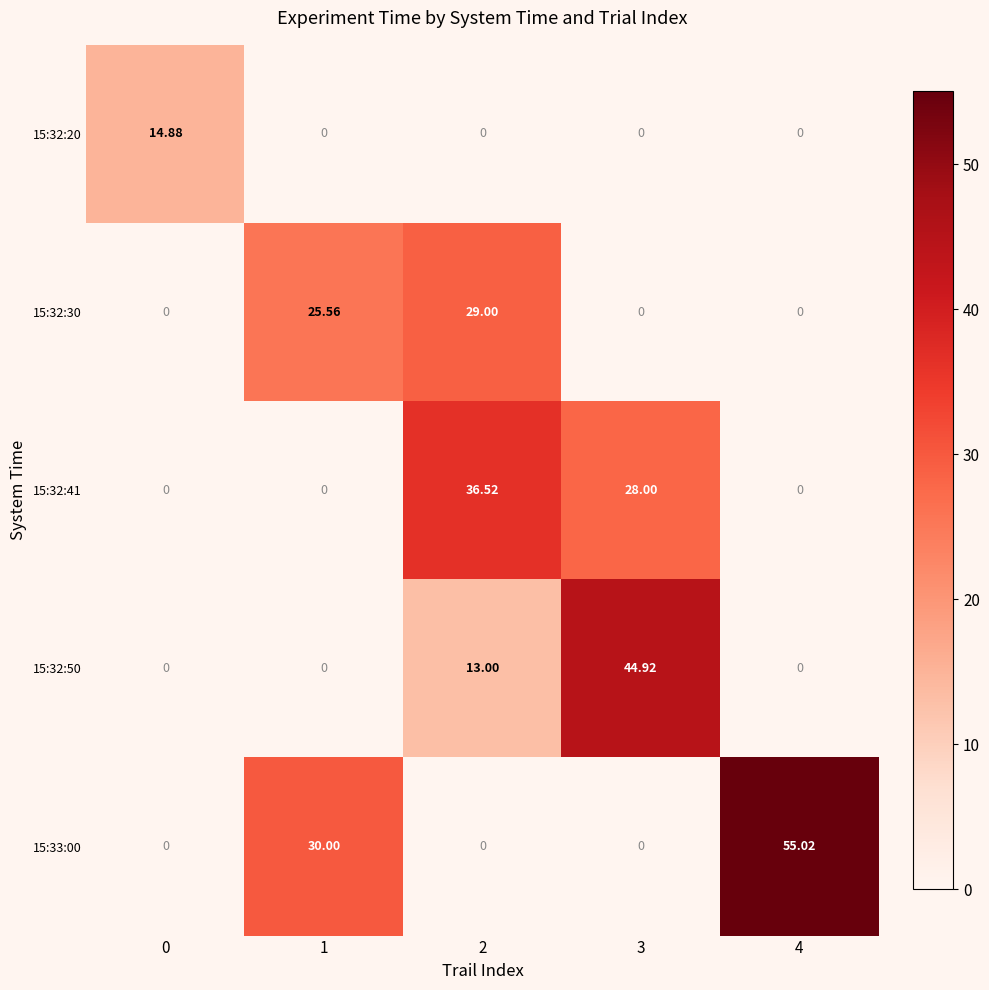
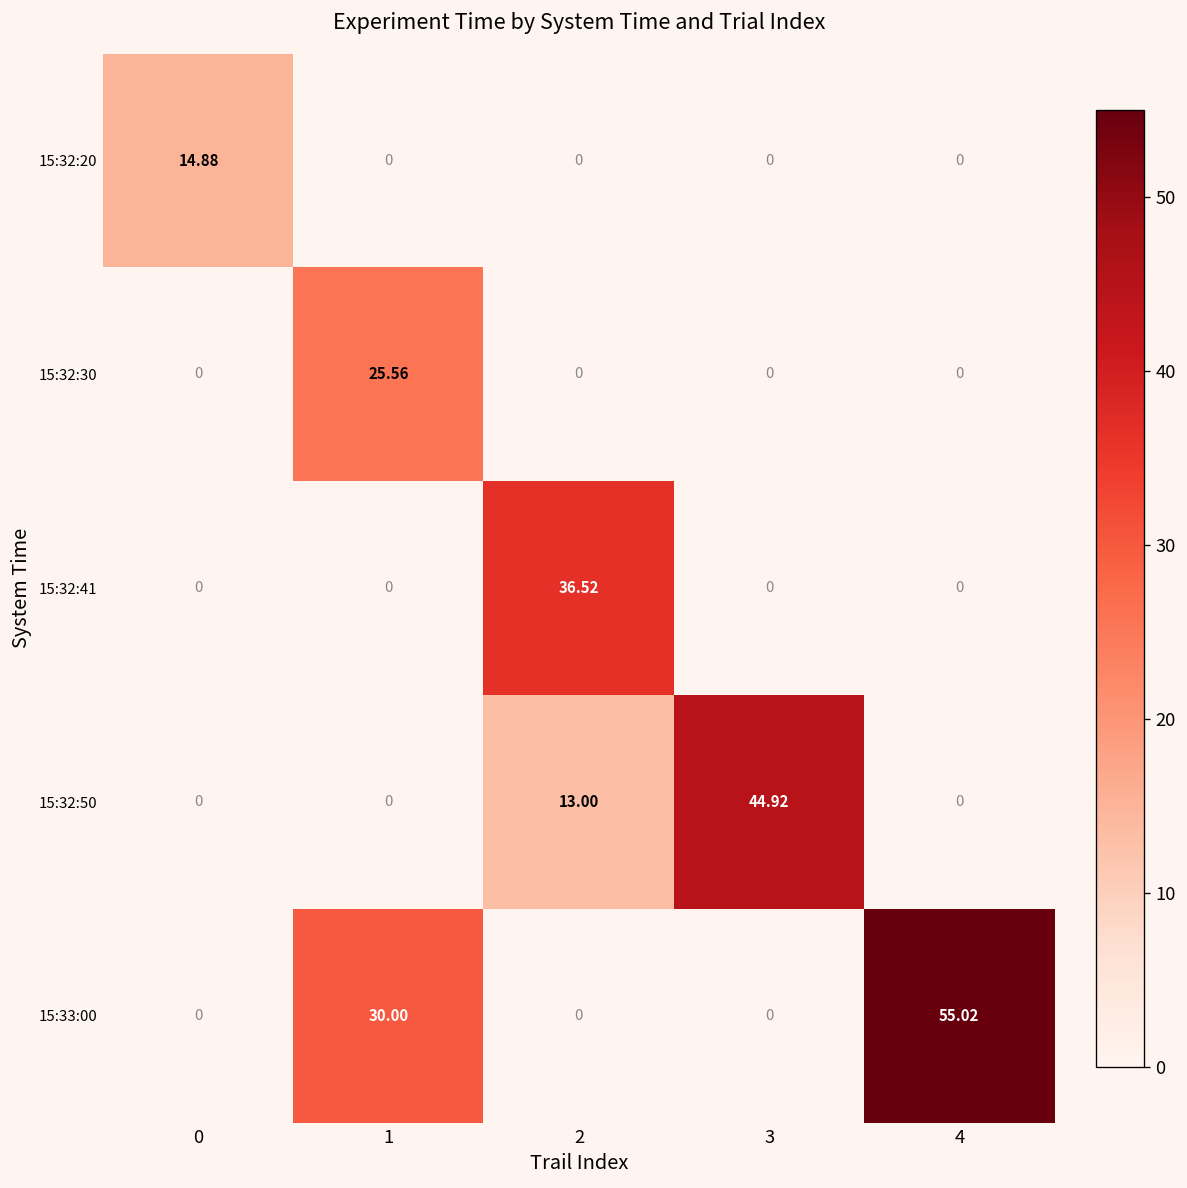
15:32:30, 2: 29.00 -> 0
15:32:41, 3: 28.00 -> 0
